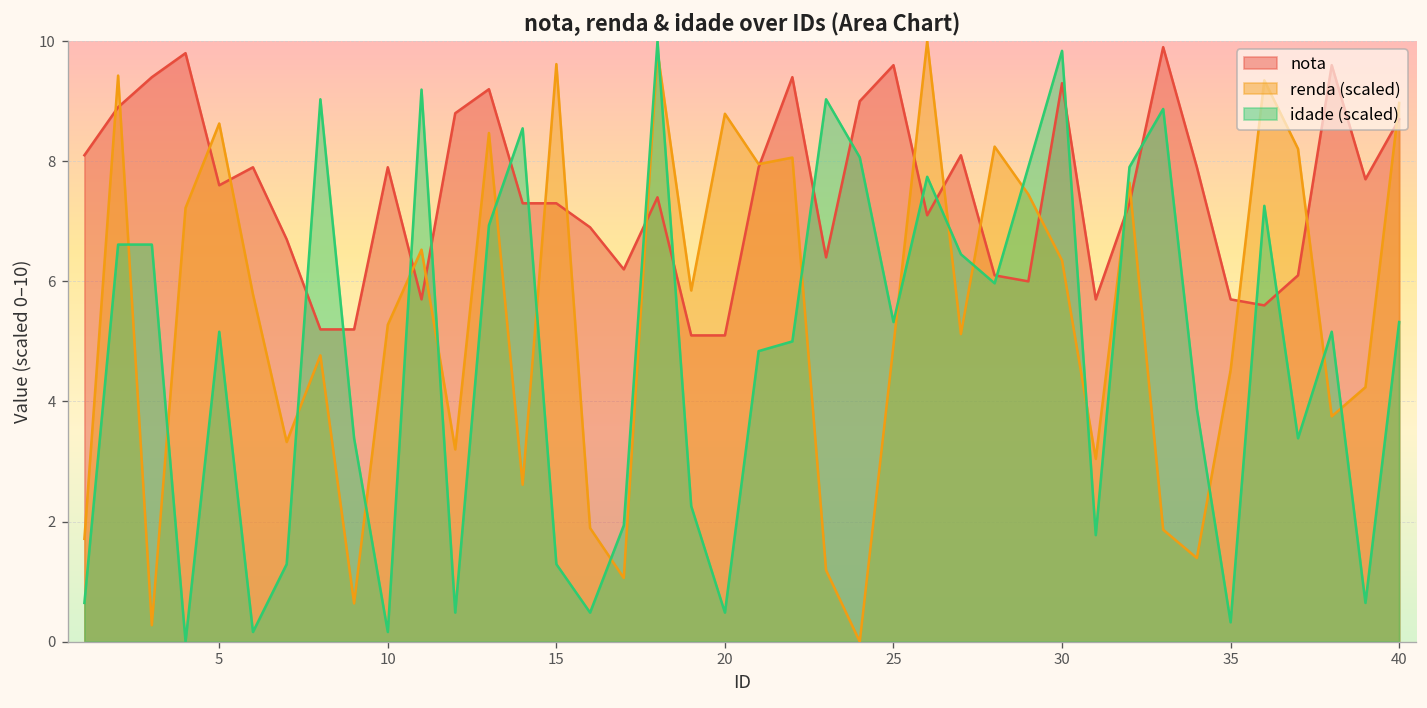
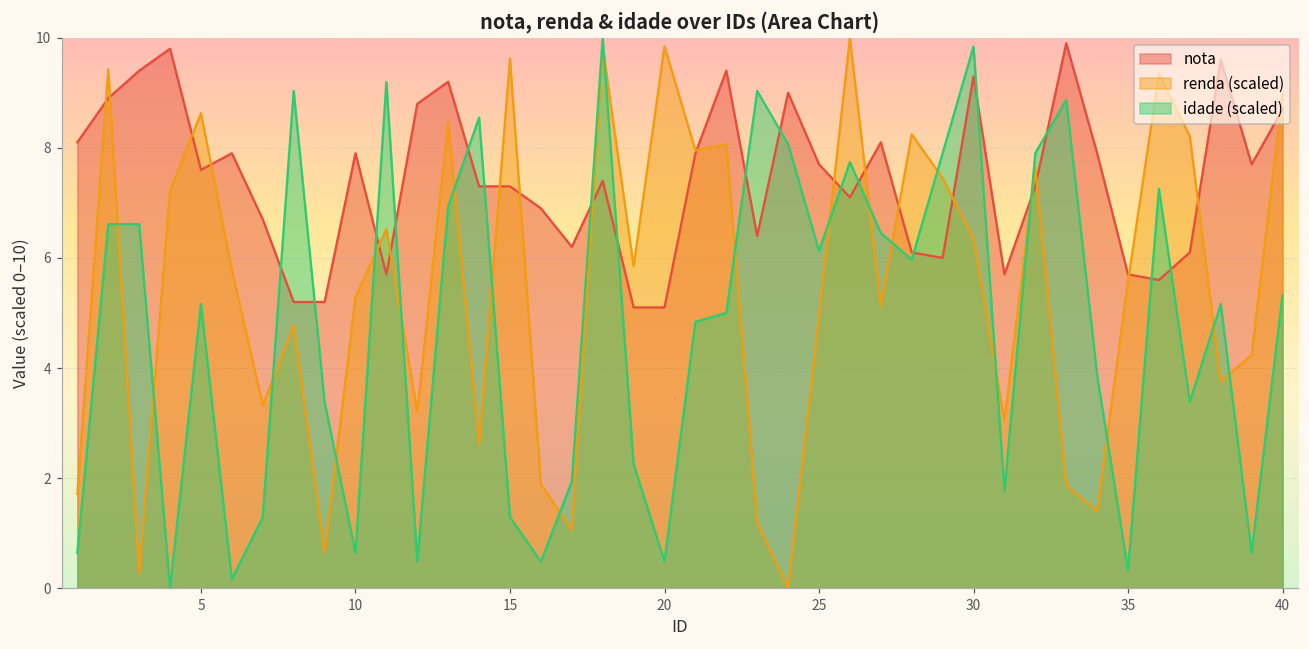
idade (scaled), 10: 0.2 -> 0.6
renda (scaled), 20: 8.8 -> 9.8
nota, 25: 9.6 -> 7.7
idade (scaled), 25: 5.3 -> 6.1
renda (scaled), 35: 4.5 -> 5.6
